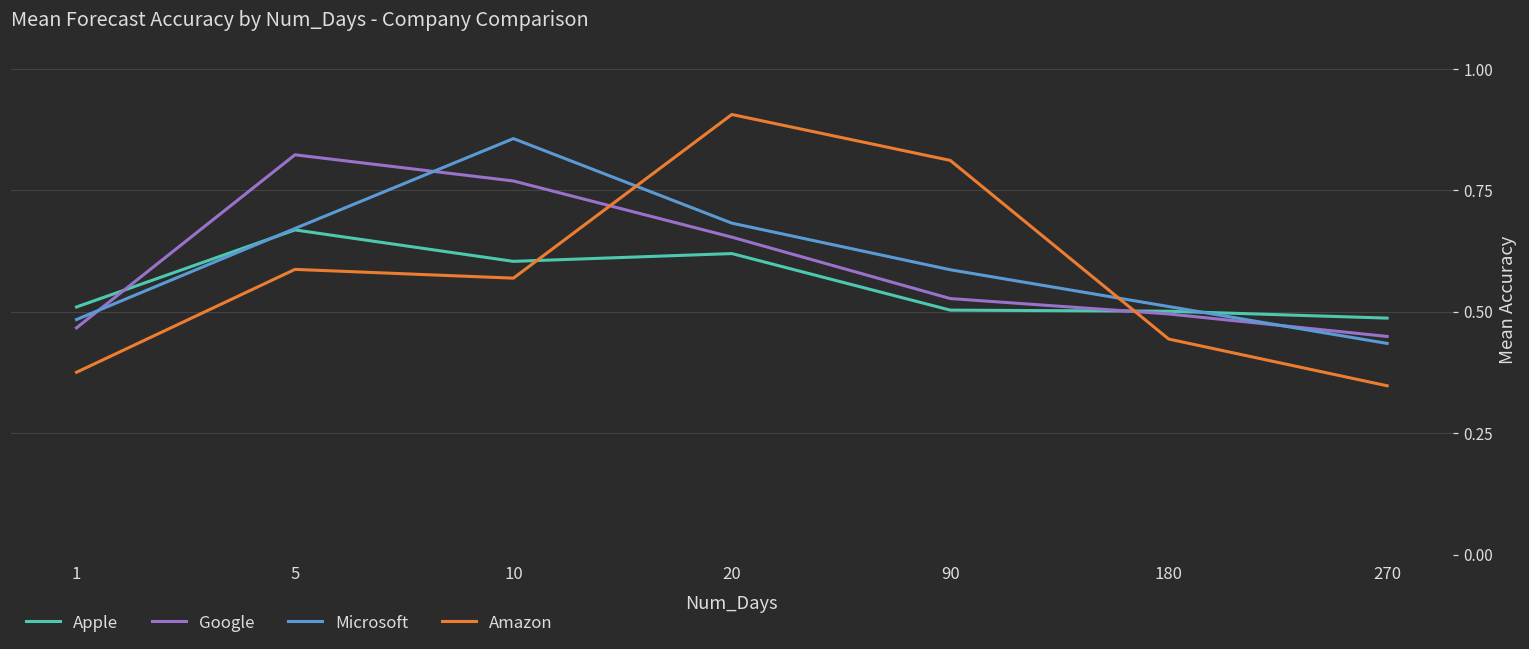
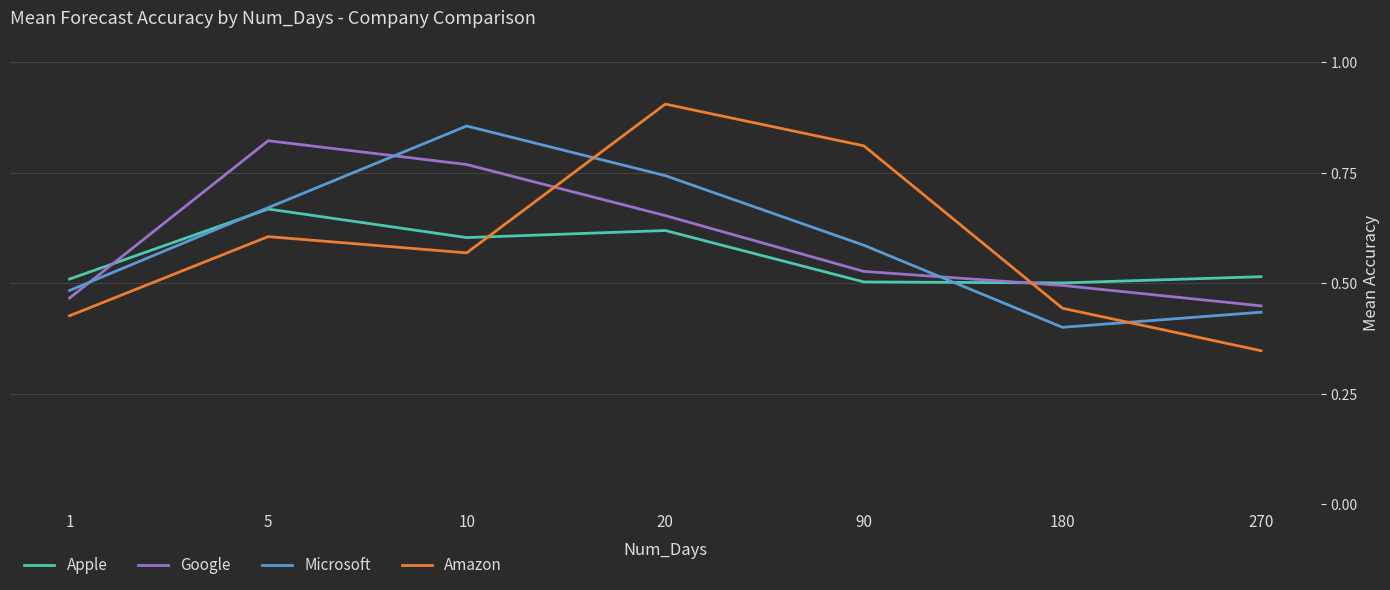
Amazon, 1: 0.38 -> 0.43
Amazon, 5: 0.59 -> 0.61
Microsoft, 20: 0.68 -> 0.74
Microsoft, 180: 0.51 -> 0.40
Apple, 270: 0.49 -> 0.51
